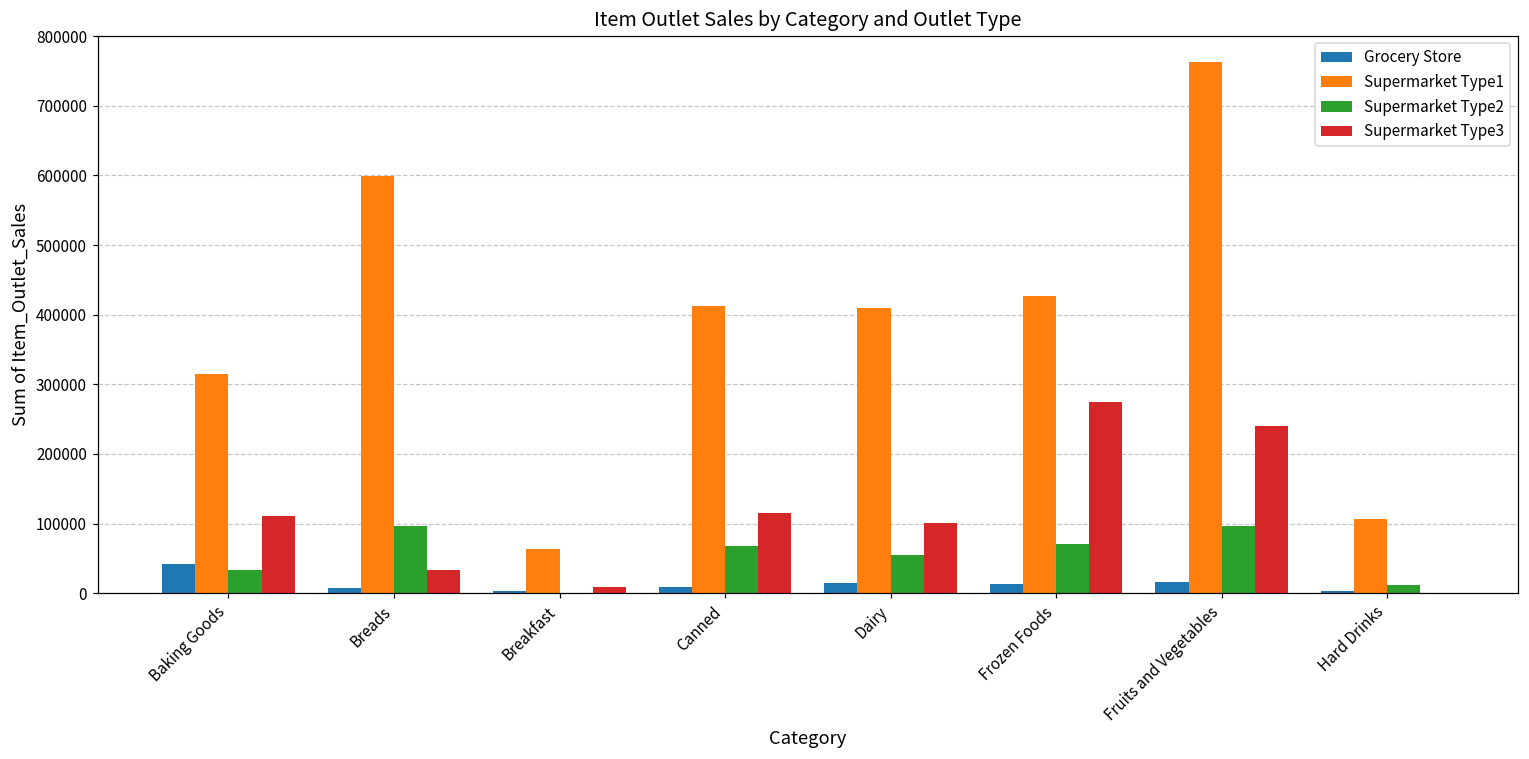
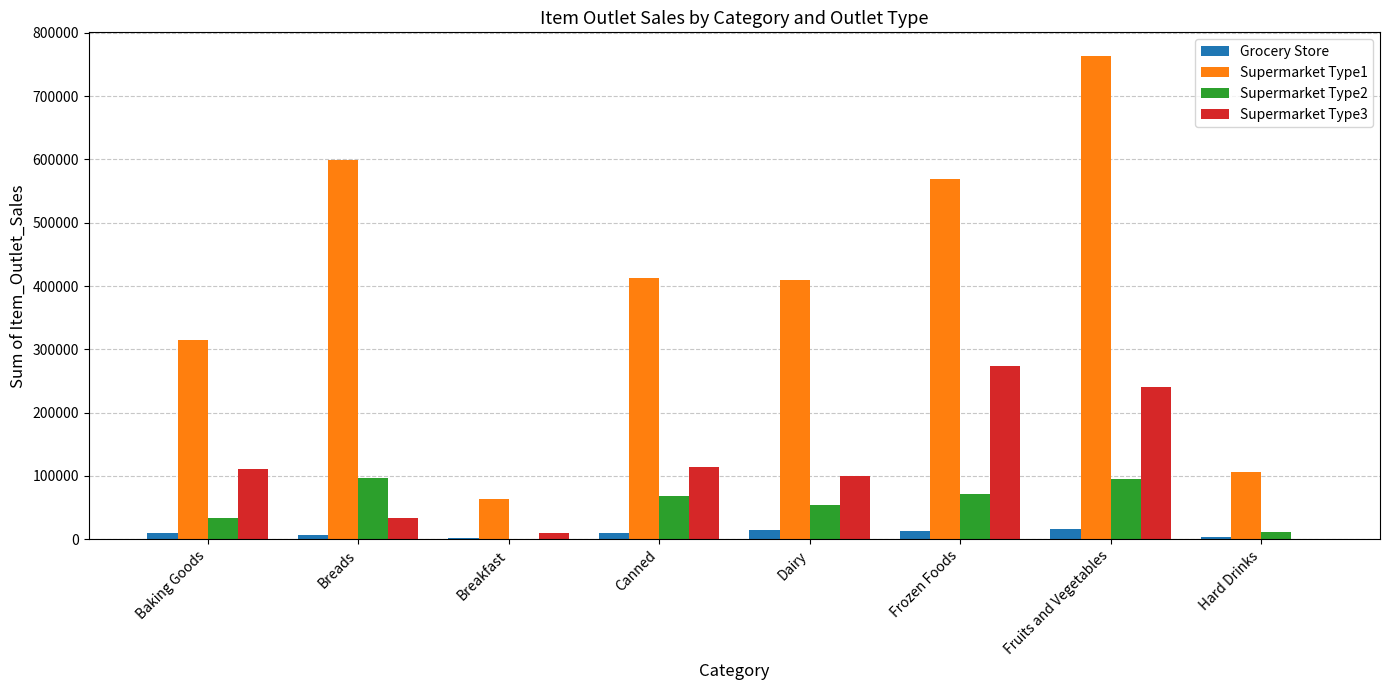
Grocery Store, Baking Goods: 40000 -> 10000
Supermarket Type1, Frozen Foods: 430000 -> 570000
